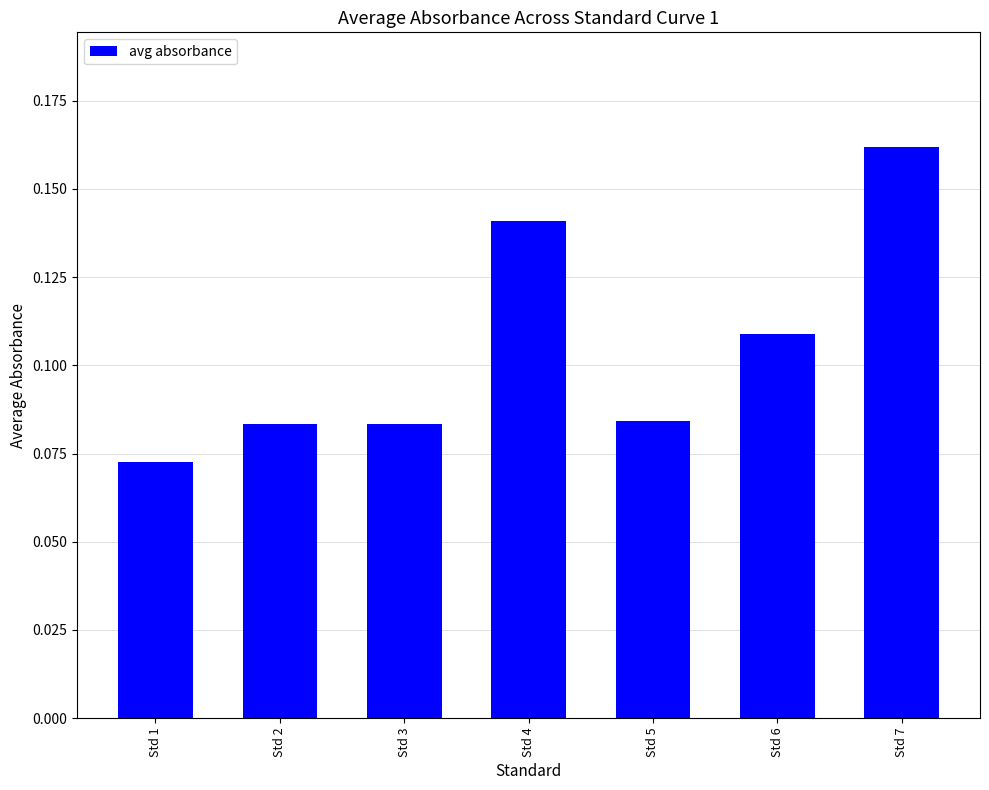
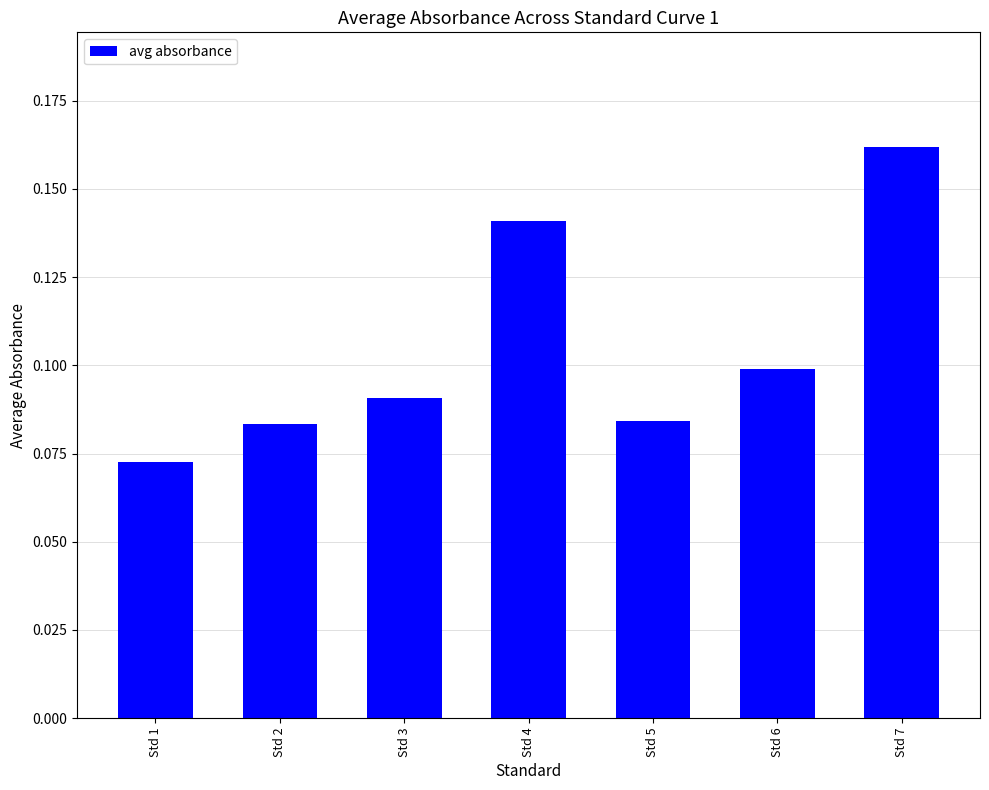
Std 3: 0.083 -> 0.091
Std 6: 0.109 -> 0.099
